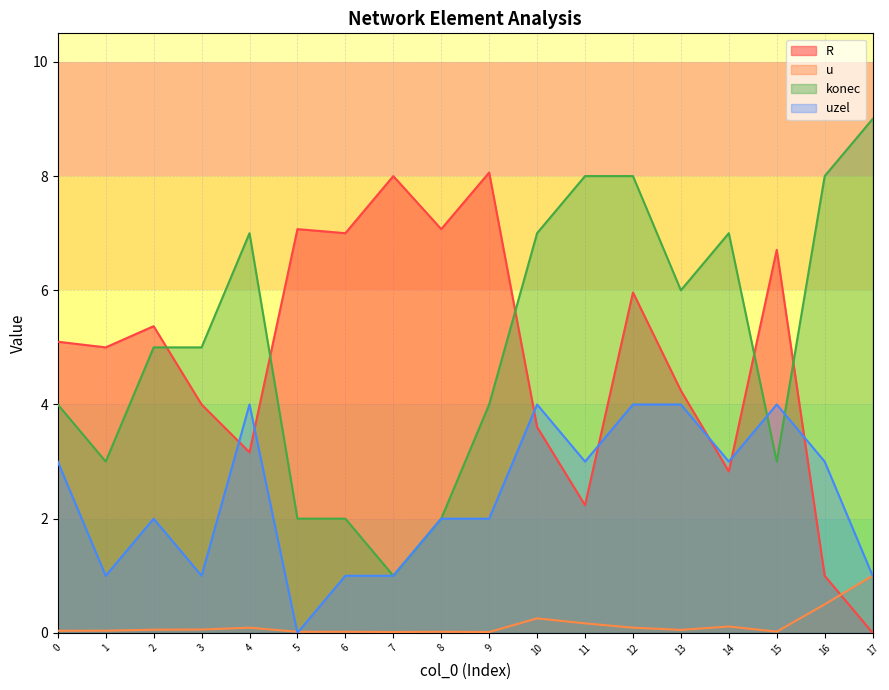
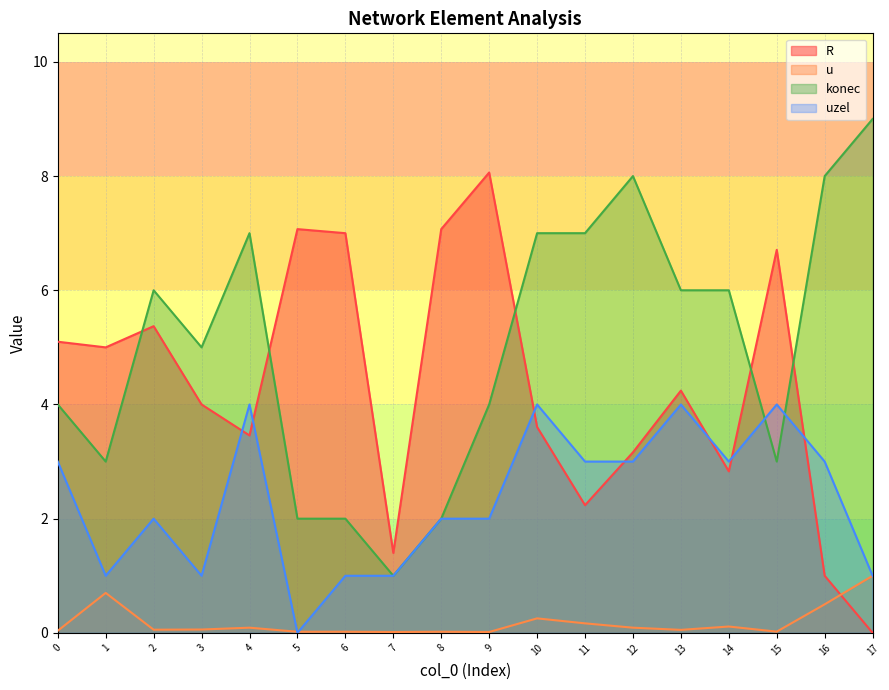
u, 1: 0.0 -> 0.7
konec, 2: 5 -> 6
R, 4: 3.2 -> 3.5
R, 7: 8.0 -> 1.4
konec, 11: 8 -> 7
R, 12: 6.0 -> 3.2
uzel, 12: 4 -> 3
konec, 14: 7 -> 6
